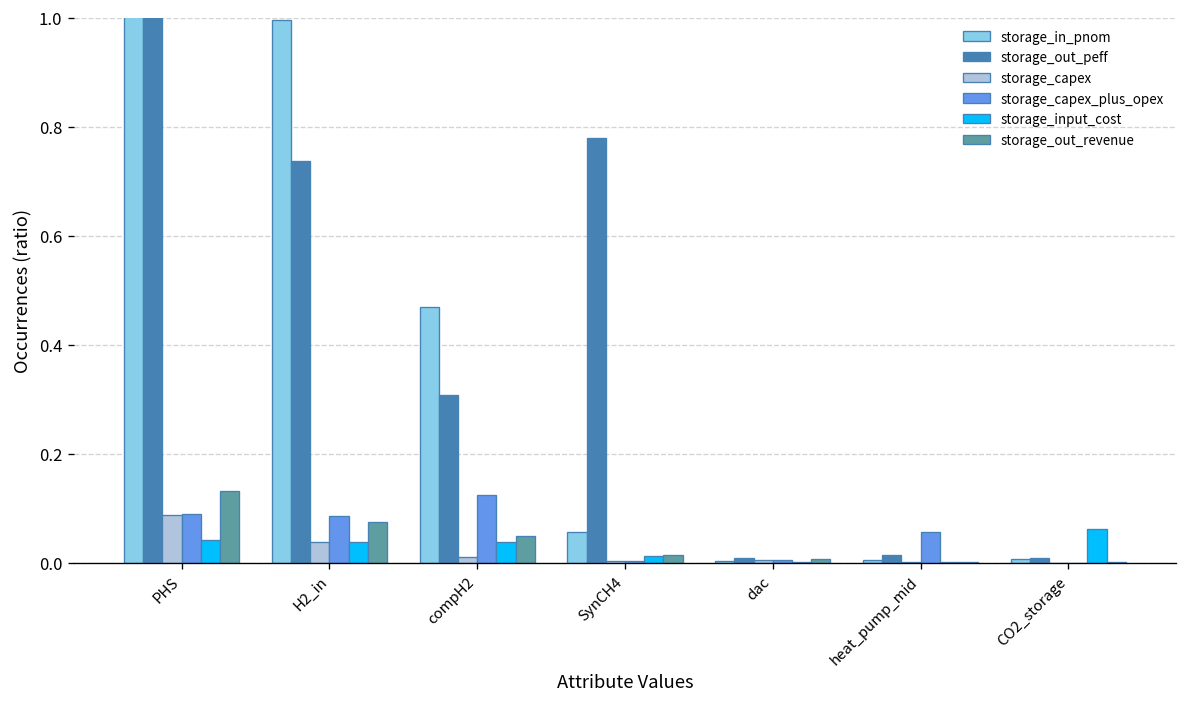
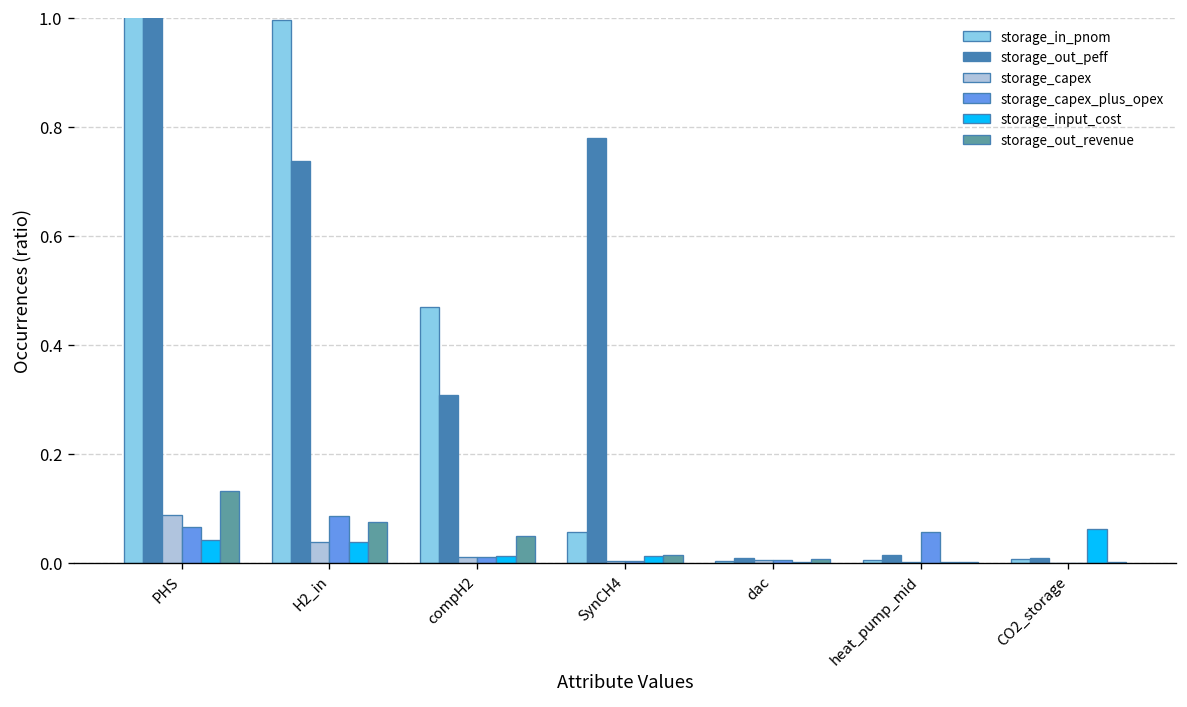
storage_capex_plus_opex, PHS: 0.09 -> 0.07
storage_capex_plus_opex, compH2: 0.12 -> 0.01
storage_input_cost, compH2: 0.04 -> 0.01
